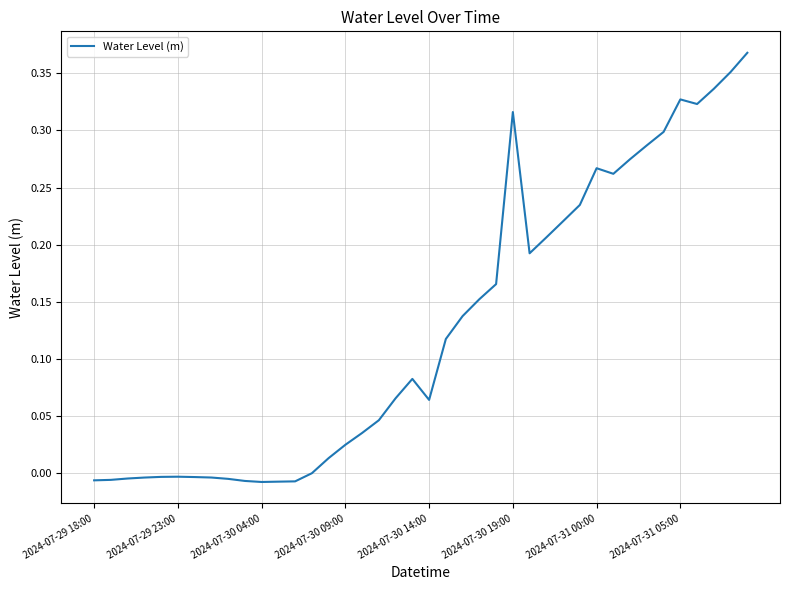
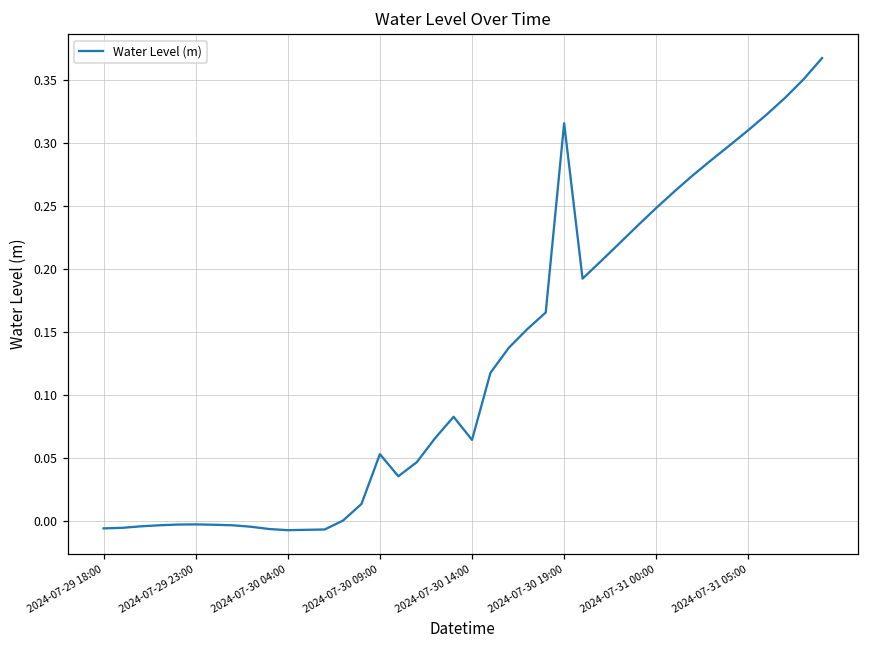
2024-07-30 09:00: 0.025 -> 0.053
2024-07-31 00:00: 0.267 -> 0.249
2024-07-31 05:00: 0.327 -> 0.311
